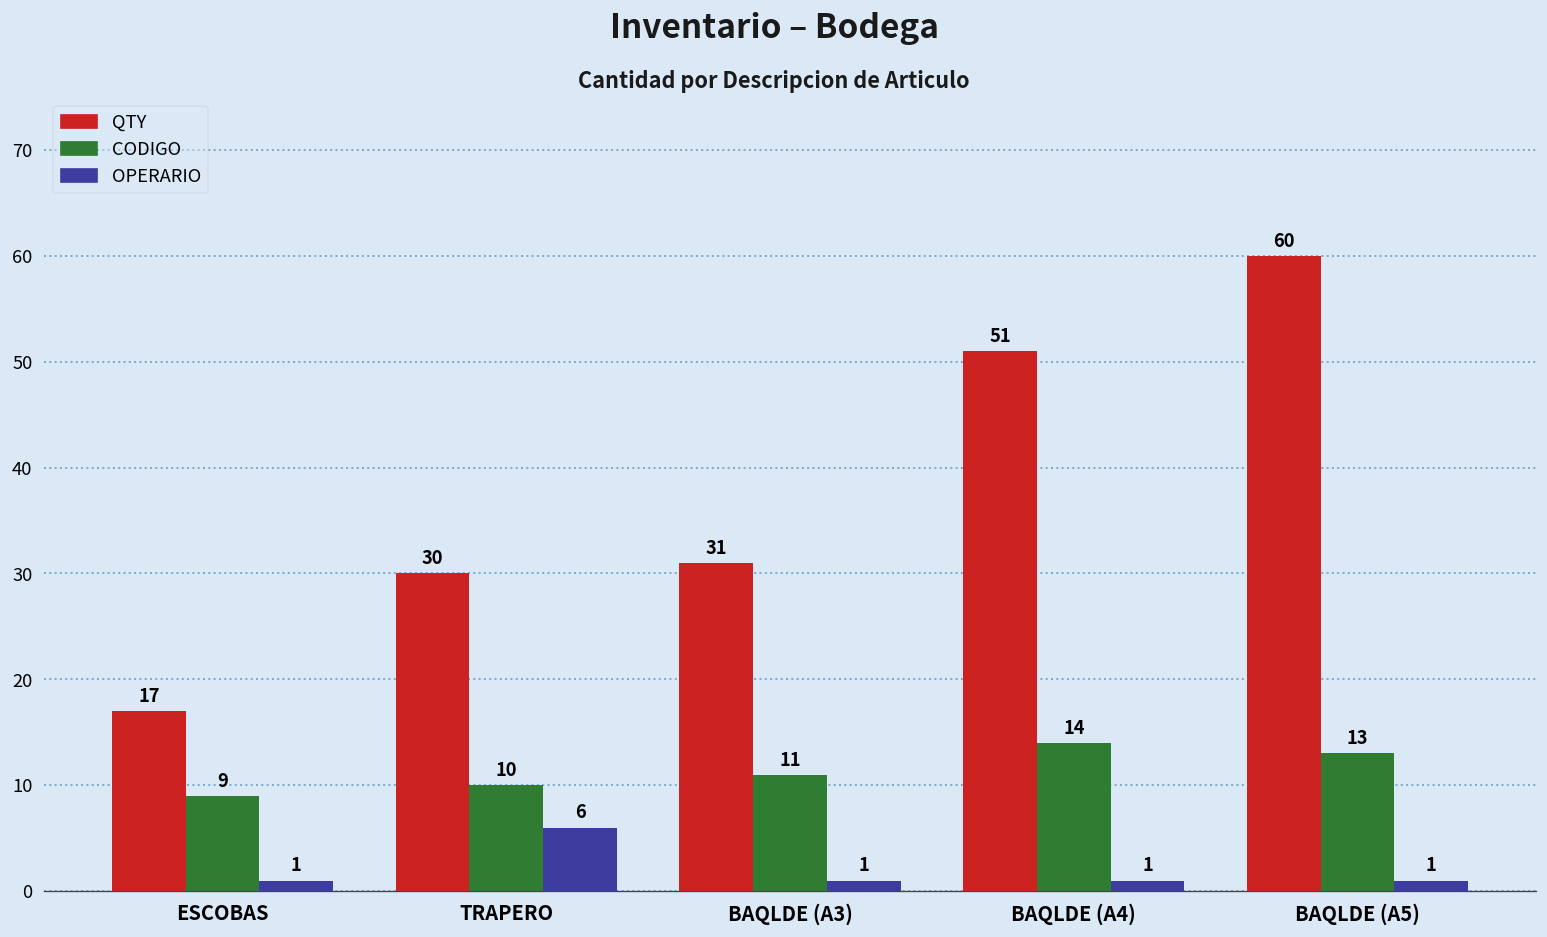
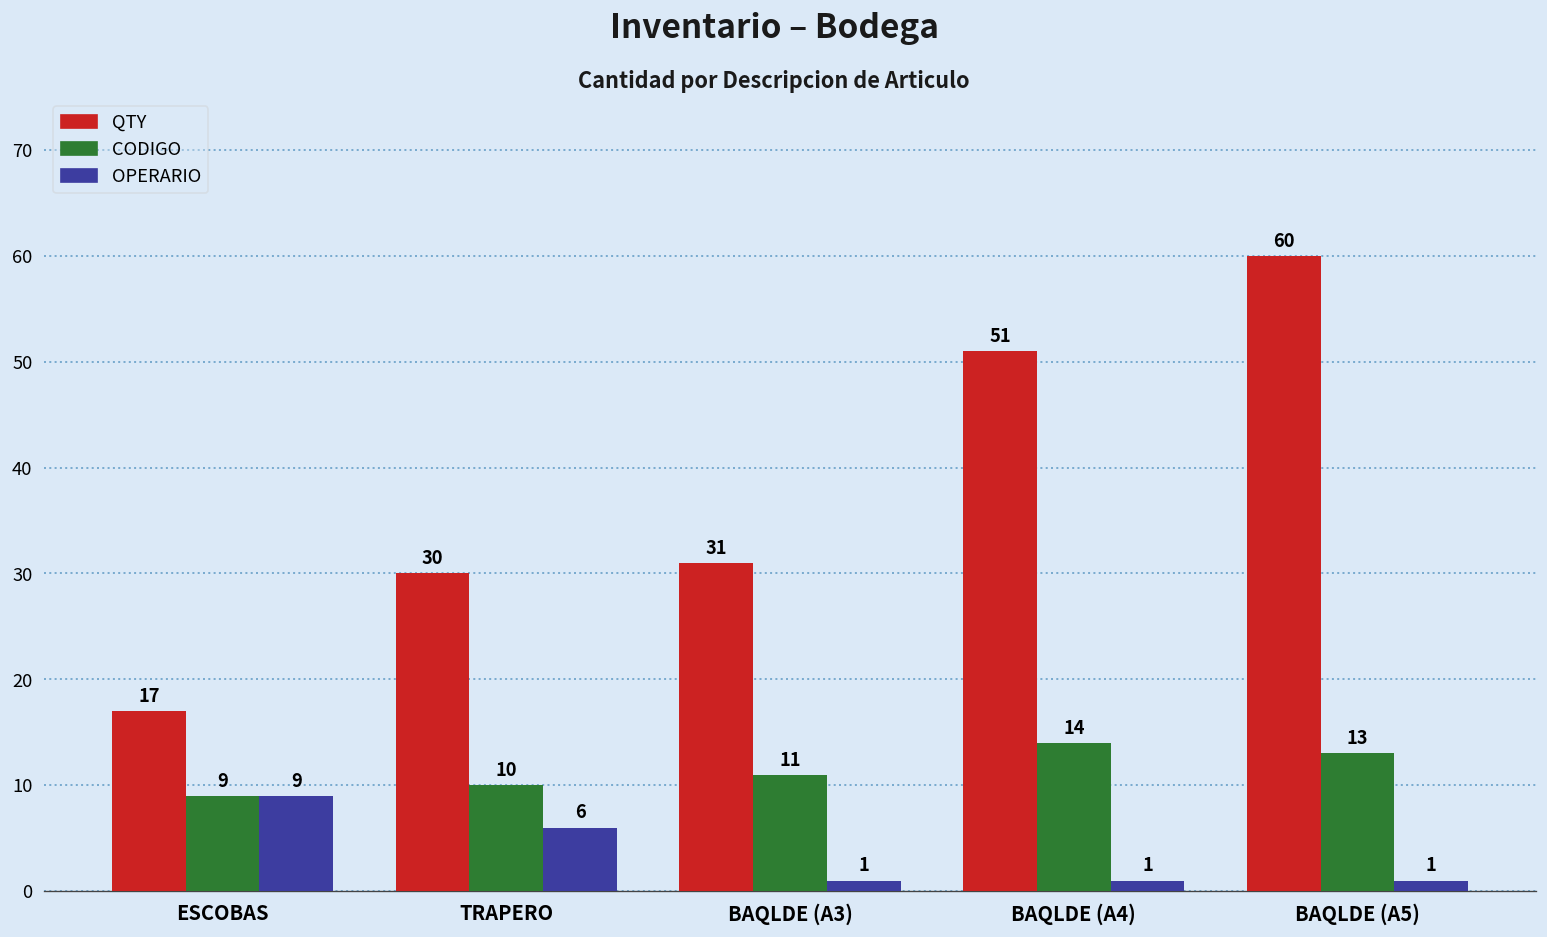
OPERARIO, ESCOBAS: 1 -> 9
